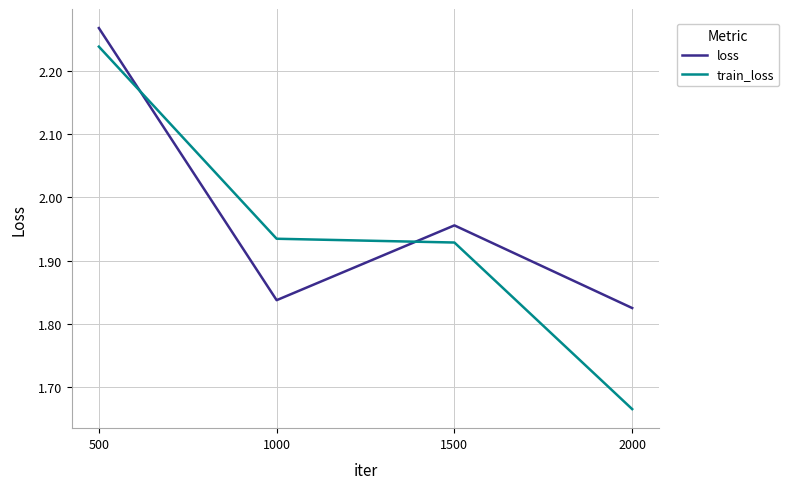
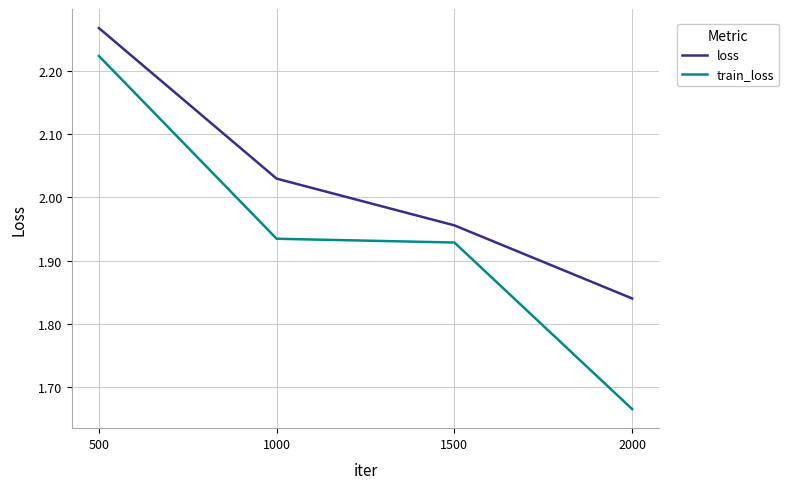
train_loss, 500: 2.24 -> 2.22
loss, 1000: 1.84 -> 2.03
loss, 2000: 1.83 -> 1.84
